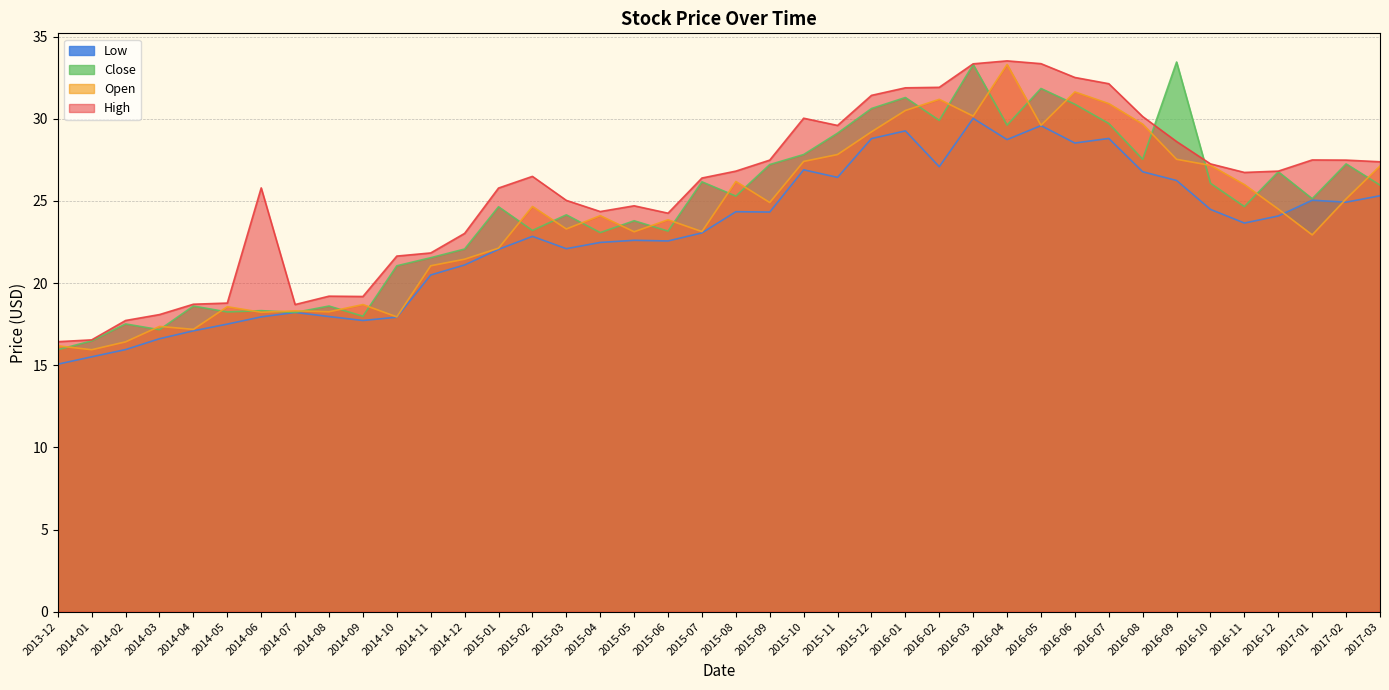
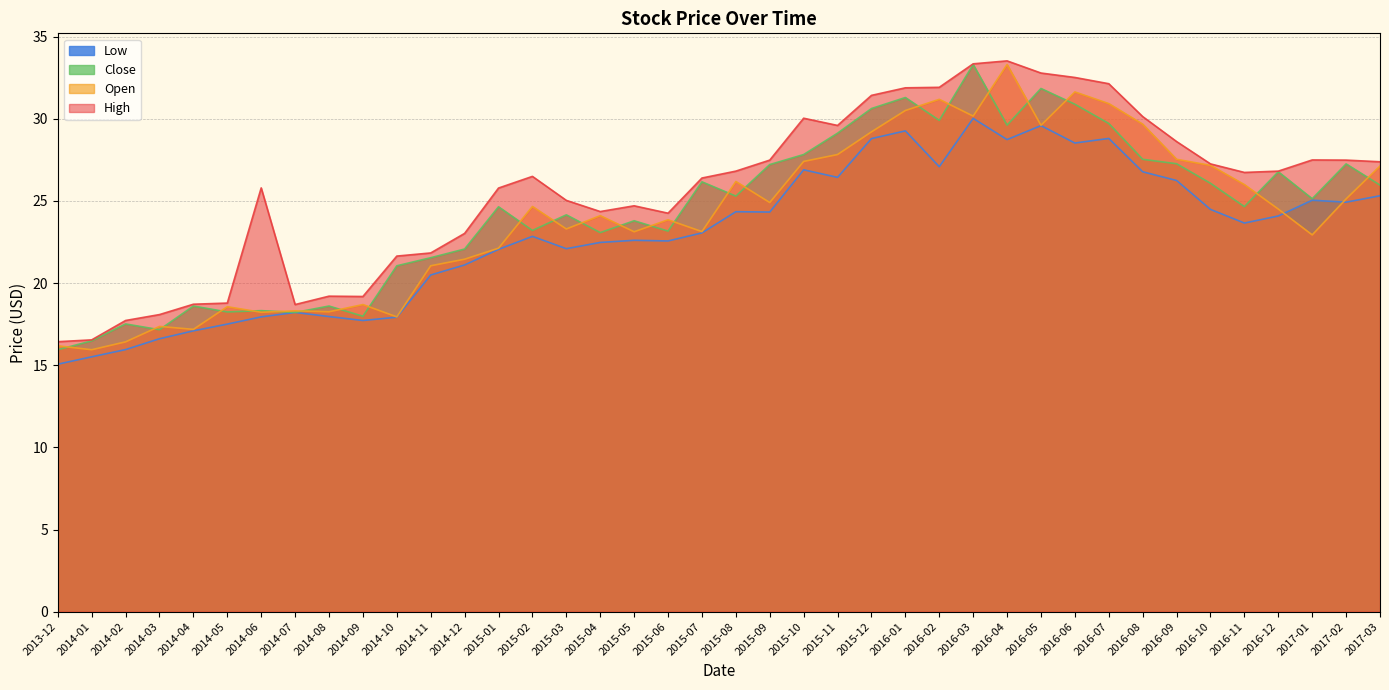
High, 2016-05: 33.4 -> 32.8
Close, 2016-09: 33.5 -> 27.3
